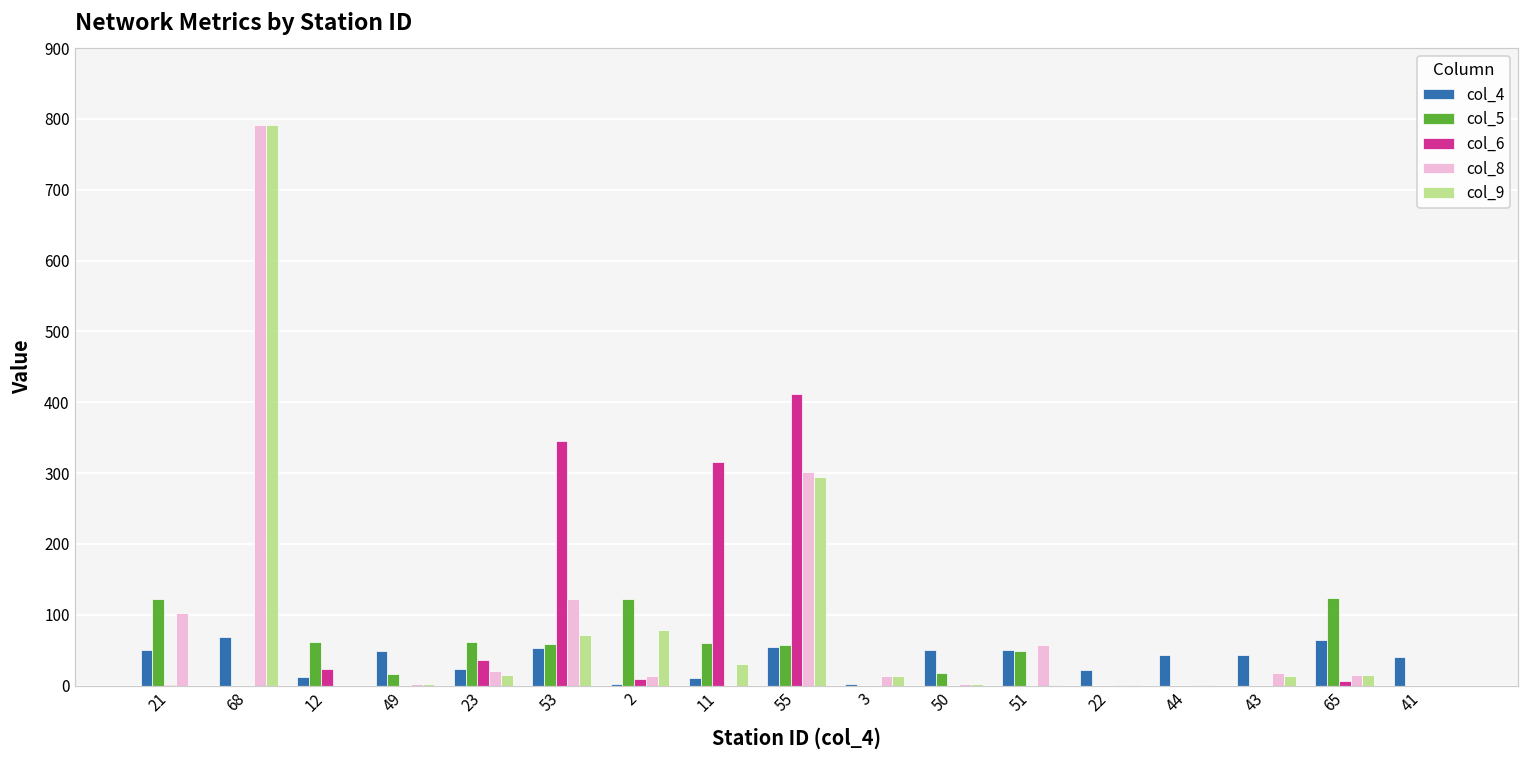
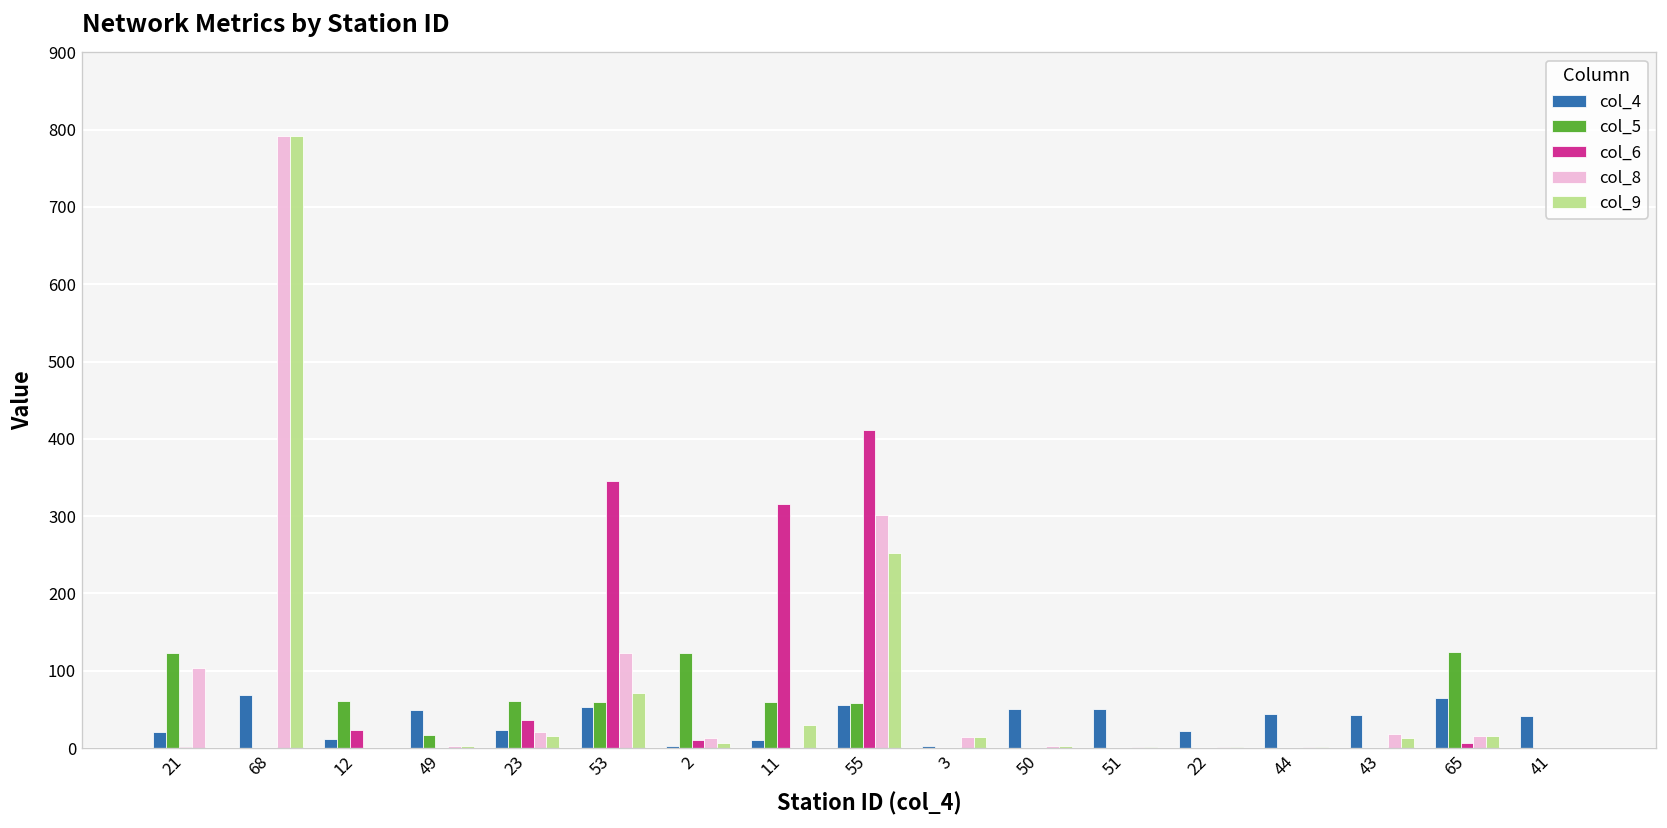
col_4, 21: 50 -> 20
col_9, 2: 80 -> 10
col_9, 55: 290 -> 250
col_5, 50: 20 -> 0
col_5, 51: 50 -> 0
col_8, 51: 60 -> 0
